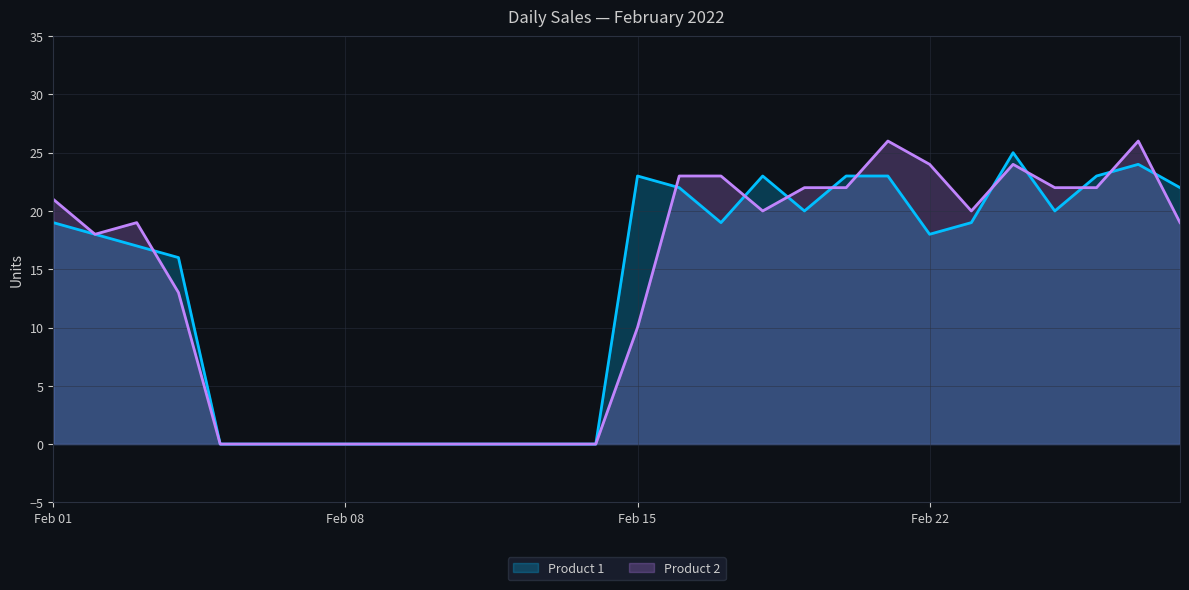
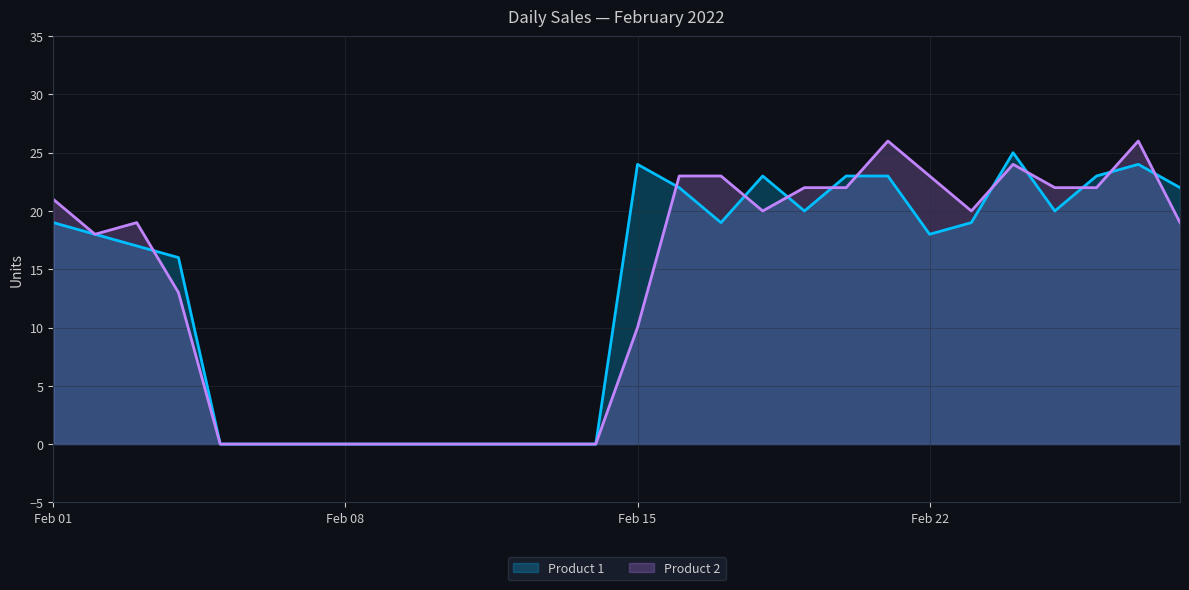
Product 1, Feb 15: 23 -> 24
Product 2, Feb 22: 24 -> 23
